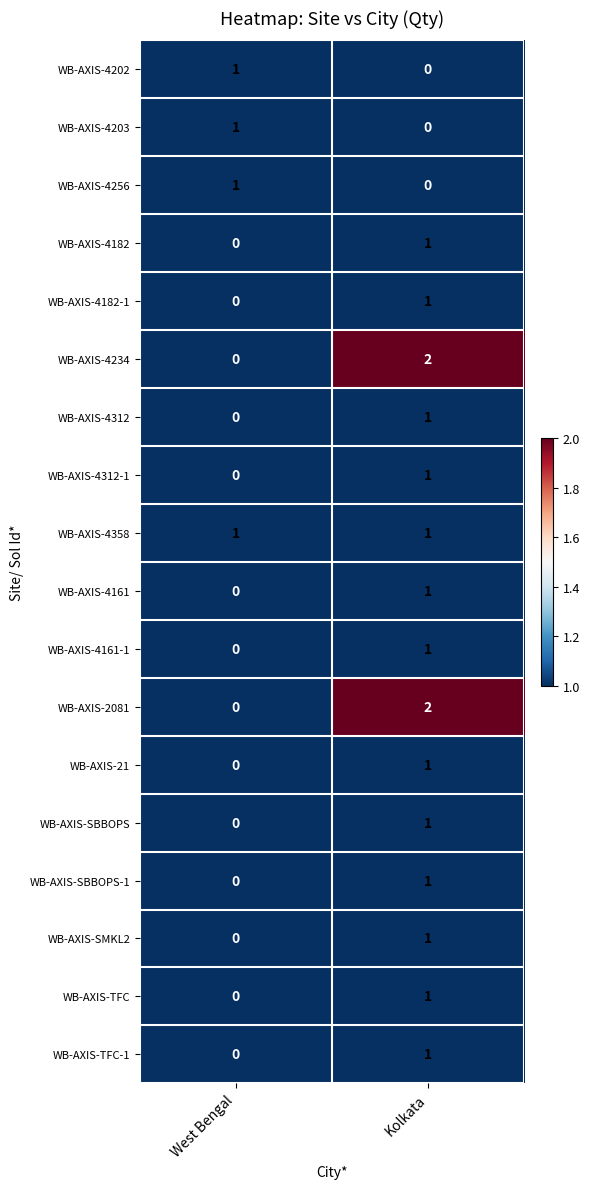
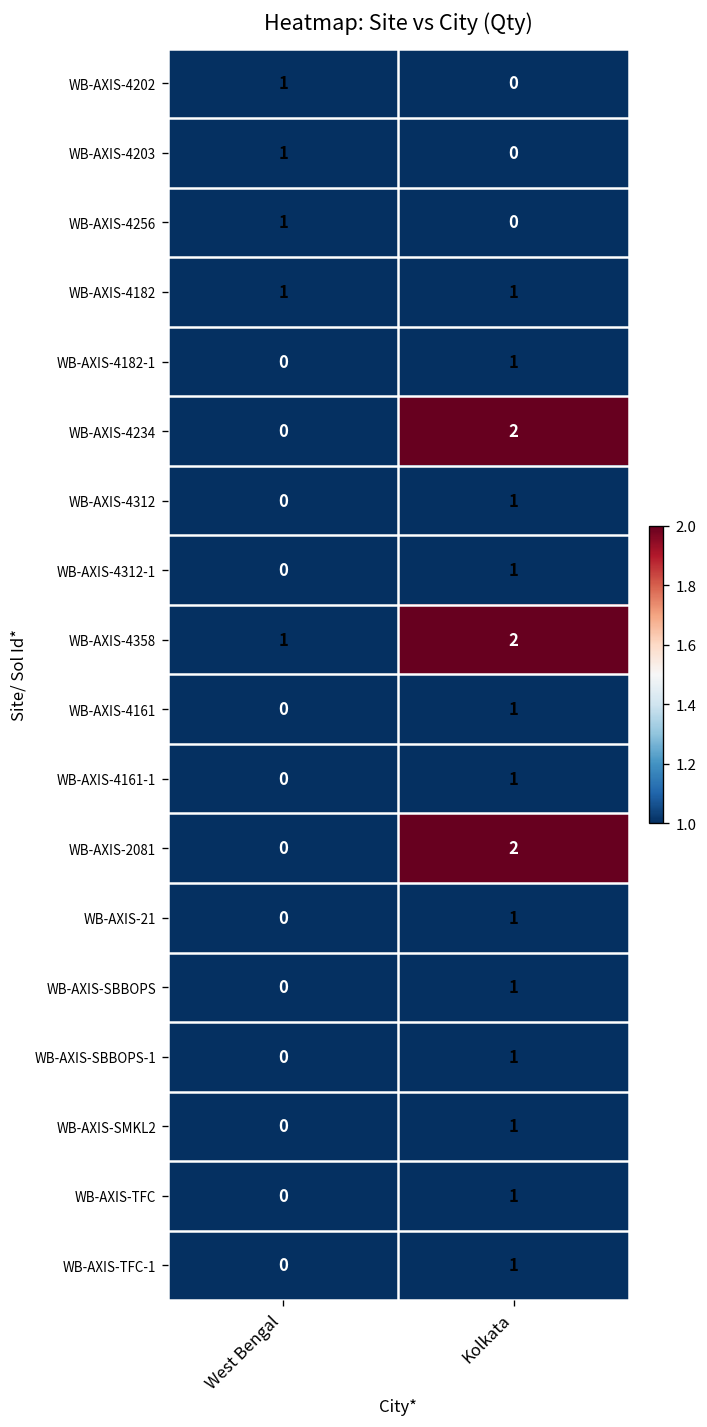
WB-AXIS-4182, West Bengal: 0 -> 1
WB-AXIS-4358, Kolkata: 1 -> 2
